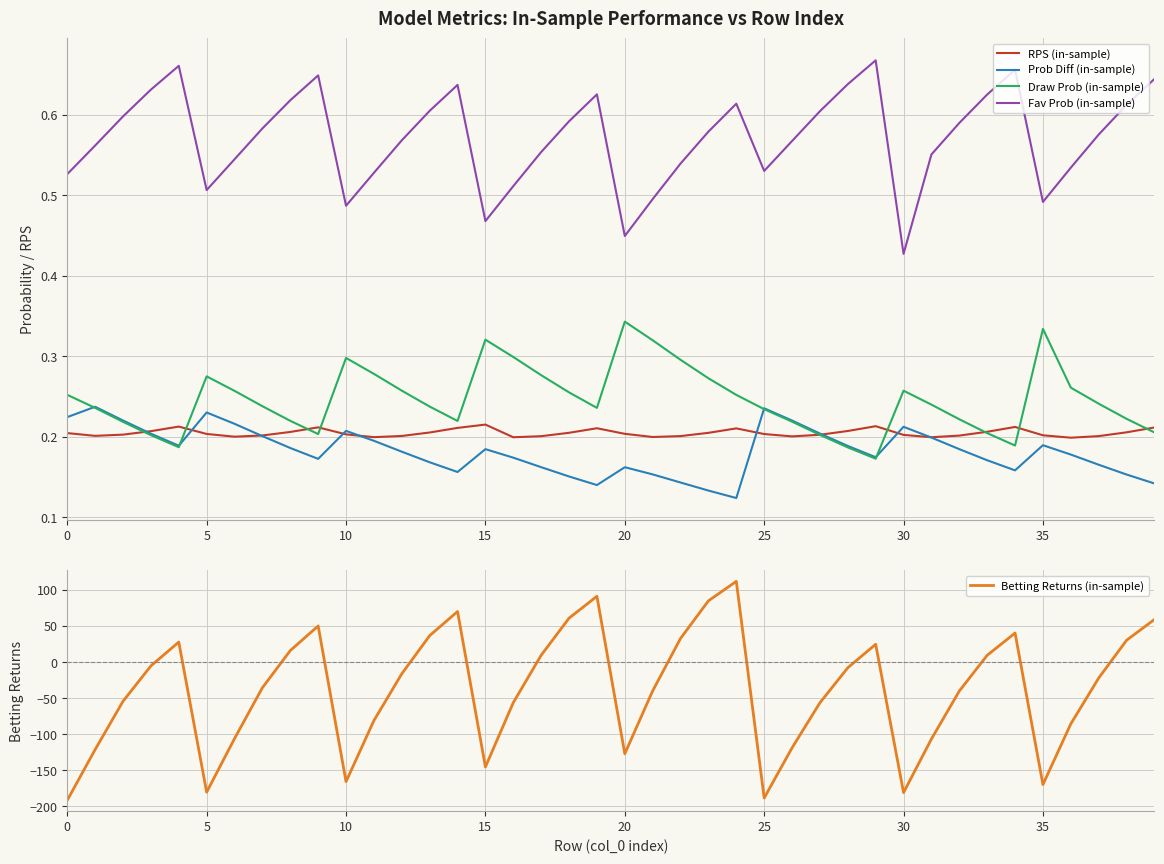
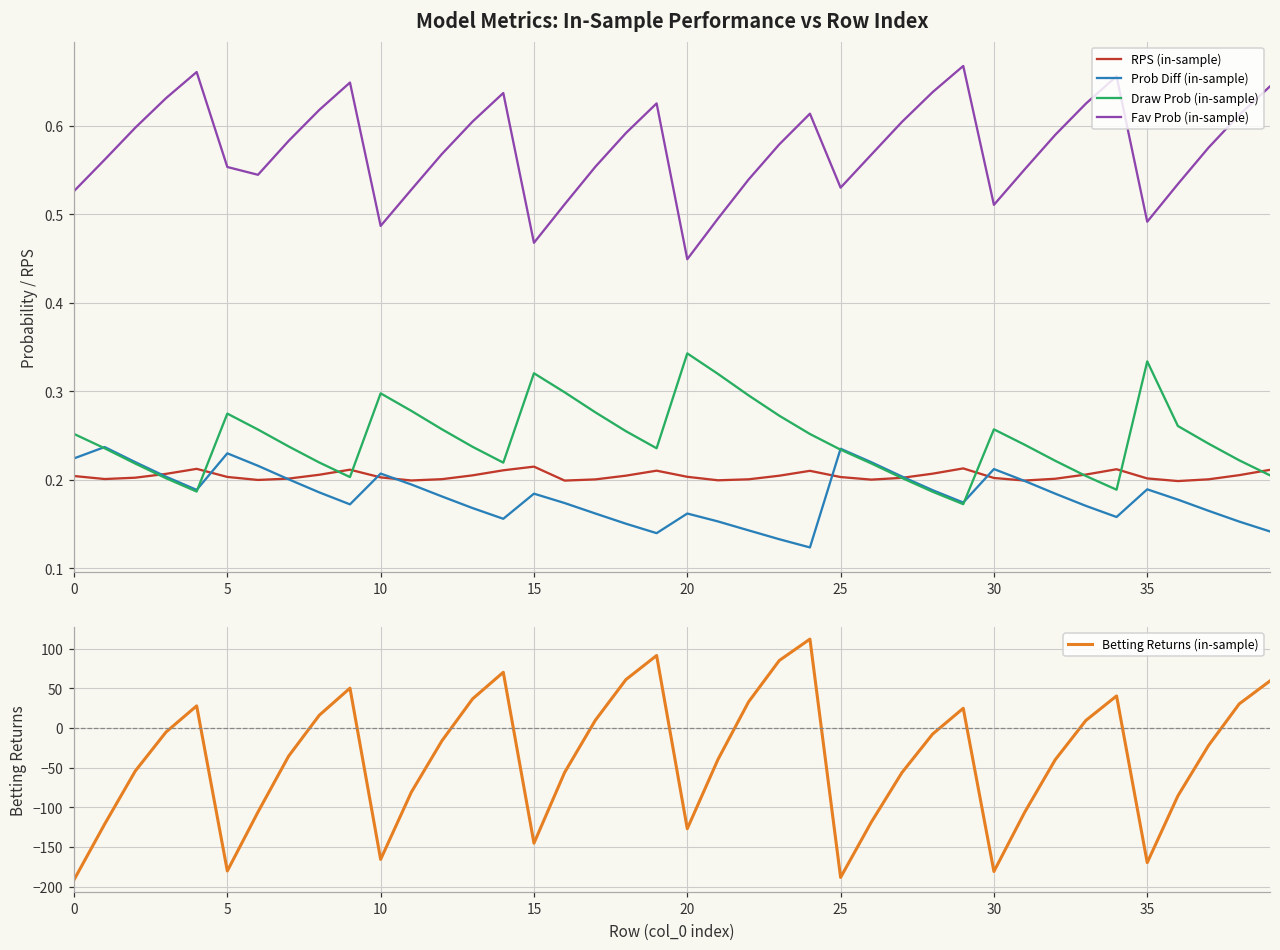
Model Metrics: In-Sample Performance vs Row Index, Fav Prob (in-sample), 5: 0.51 -> 0.55
Model Metrics: In-Sample Performance vs Row Index, Fav Prob (in-sample), 30: 0.43 -> 0.51
